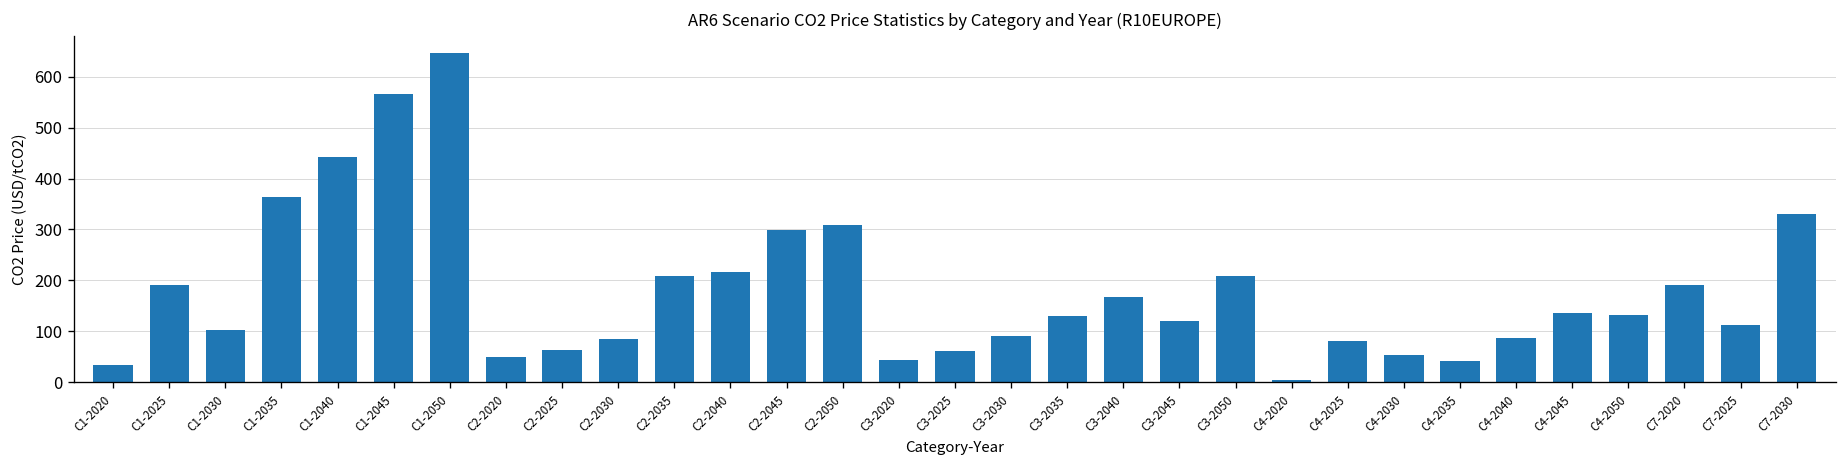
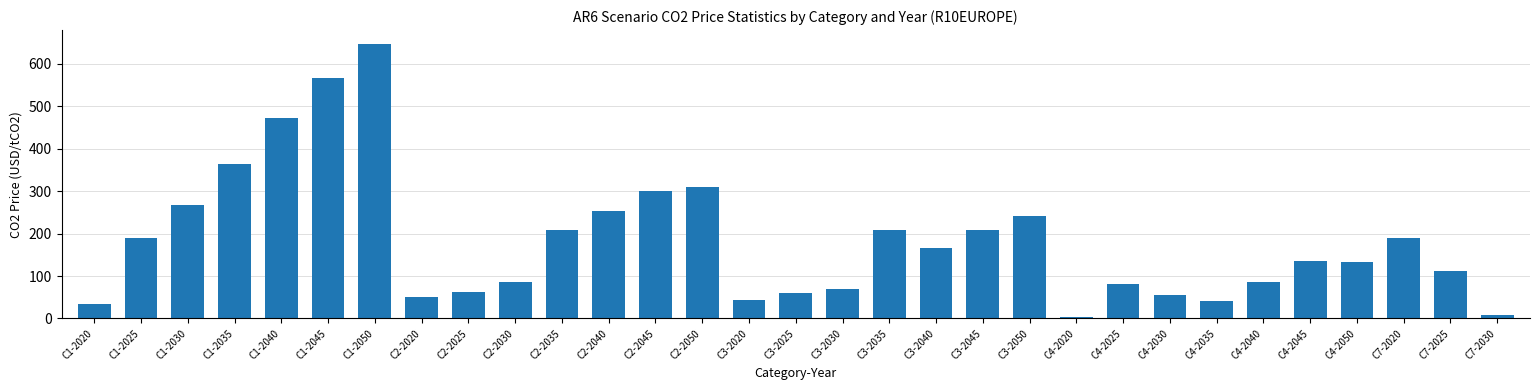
C1-2030: 100 -> 270
C1-2040: 440 -> 470
C2-2040: 220 -> 250
C3-2030: 90 -> 70
C3-2035: 130 -> 210
C3-2045: 120 -> 210
C3-2050: 210 -> 240
C7-2030: 330 -> 10
